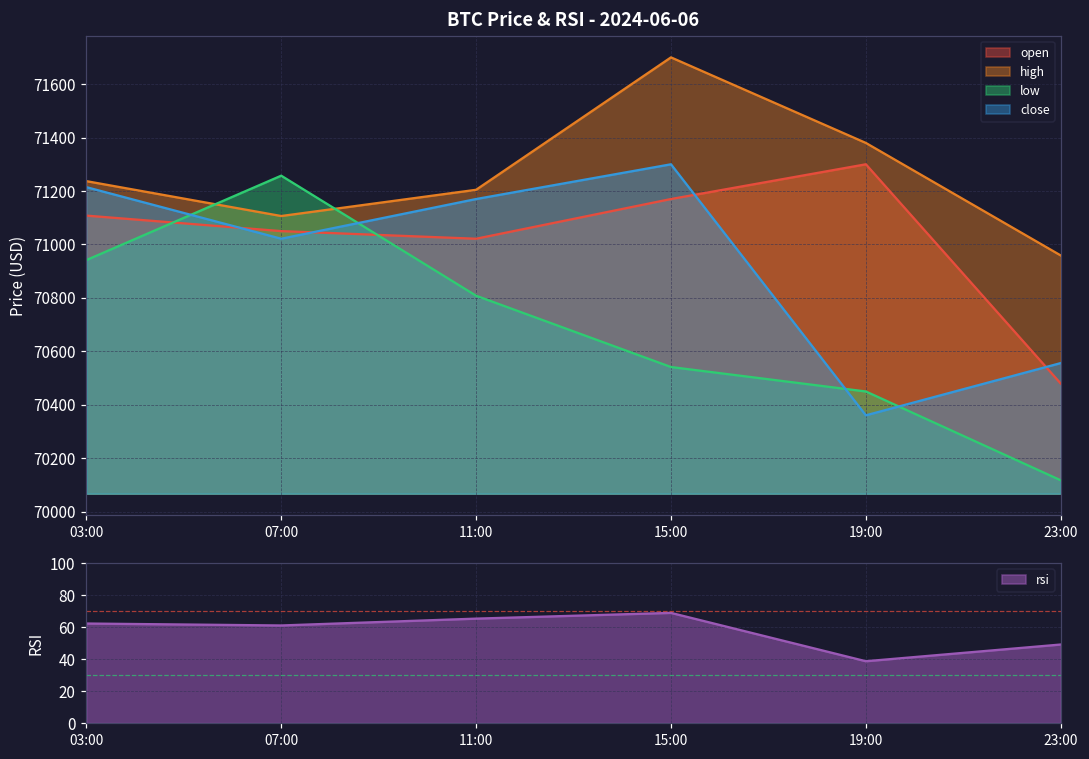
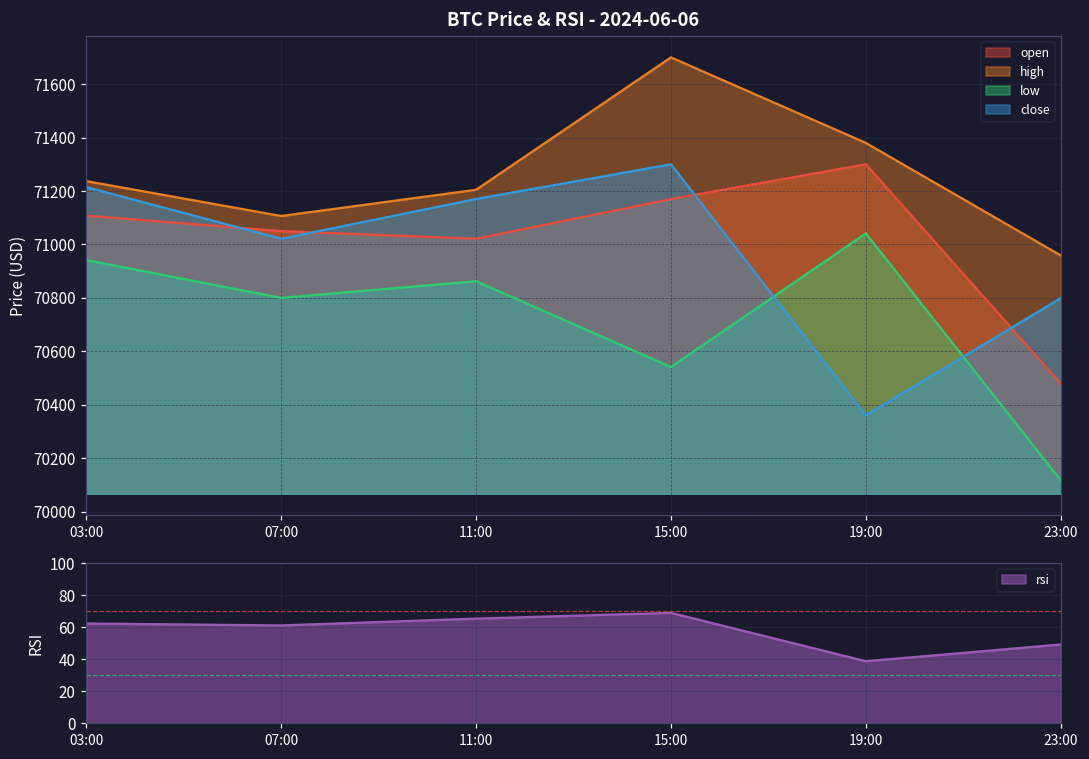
BTC Price & RSI - 2024-06-06, low, 07:00: 71260 -> 70800
BTC Price & RSI - 2024-06-06, low, 11:00: 70810 -> 70860
BTC Price & RSI - 2024-06-06, low, 19:00: 70450 -> 71040
BTC Price & RSI - 2024-06-06, close, 23:00: 70560 -> 70800
